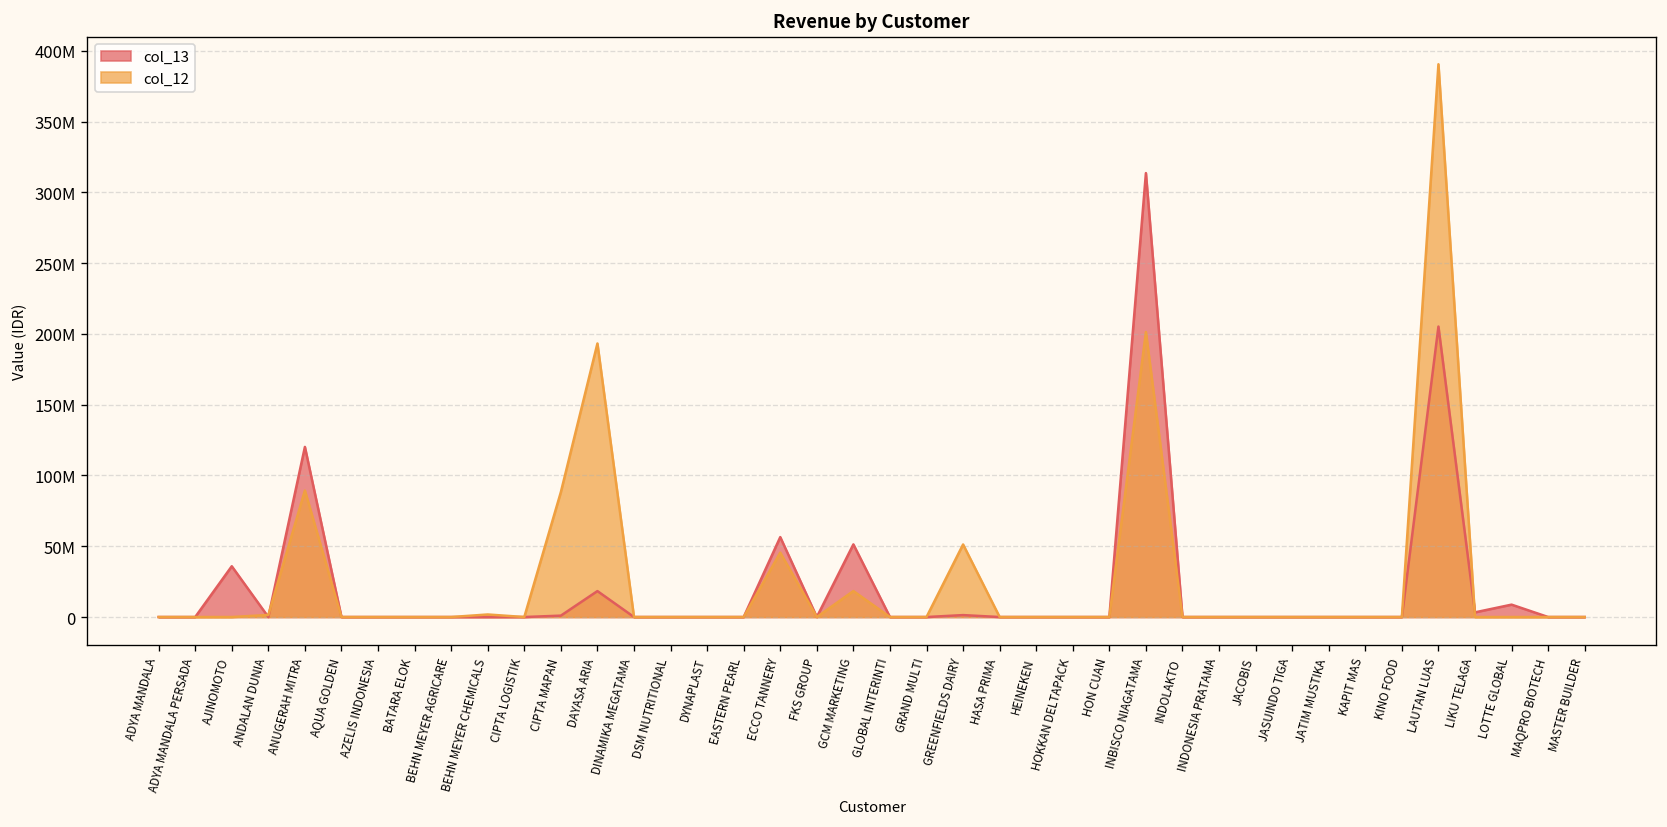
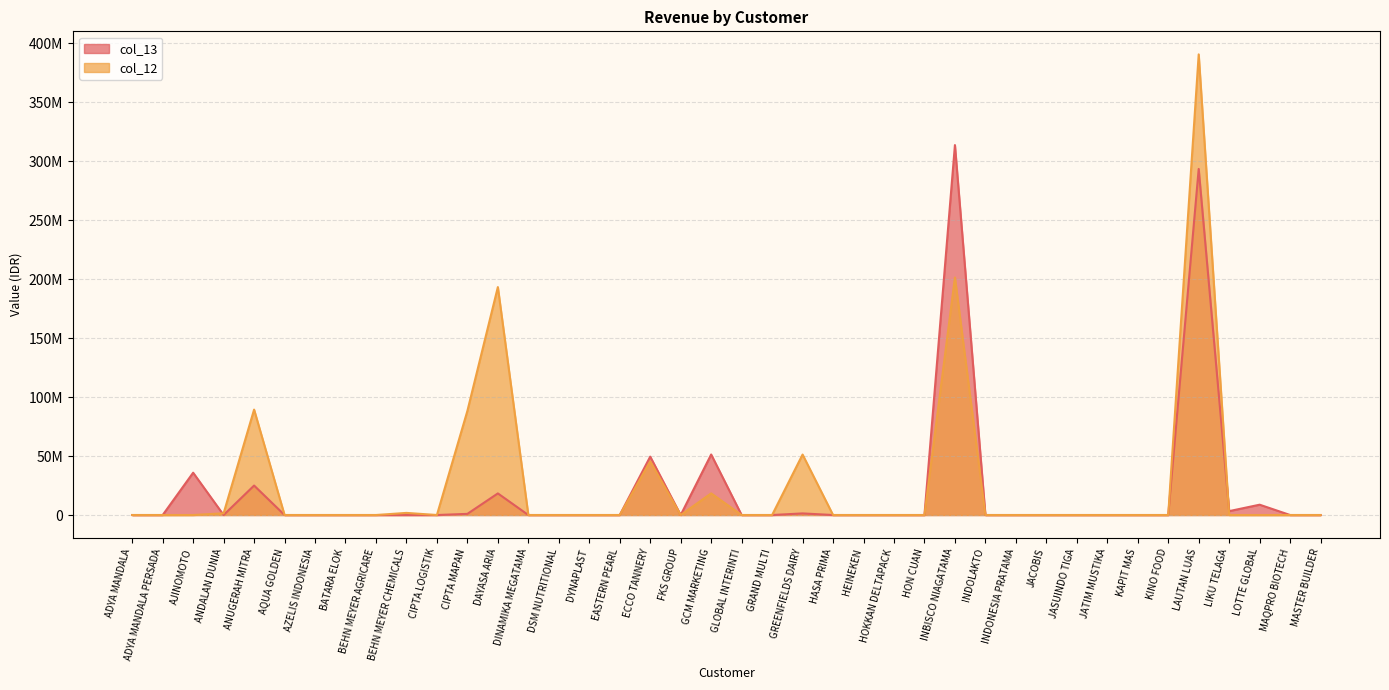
col_13, ANUGERAH MITRA: 120000000 -> 25000000
col_13, ECCO TANNERY: 56000000 -> 50000000
col_13, LAUTAN LUAS: 205000000 -> 293000000
